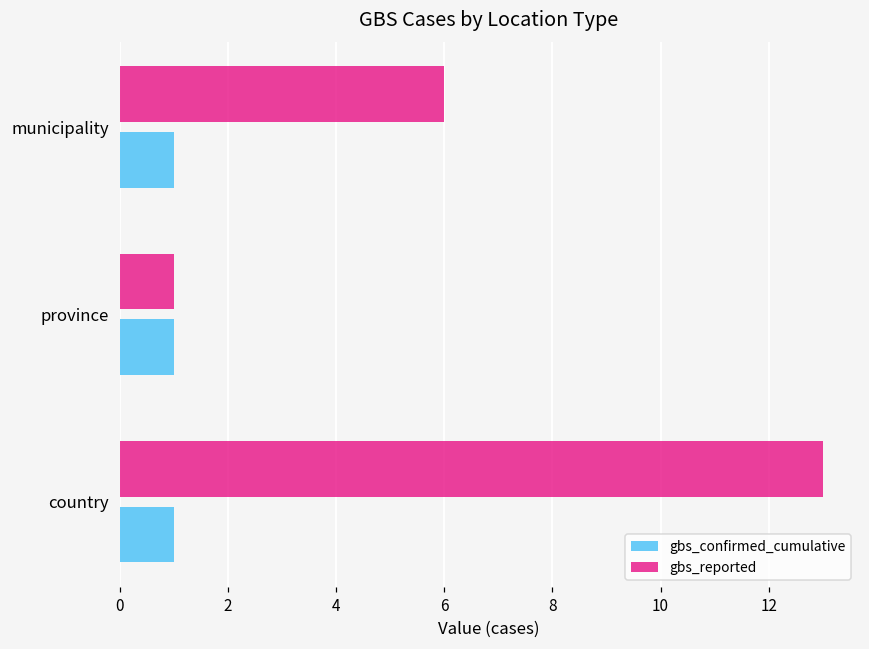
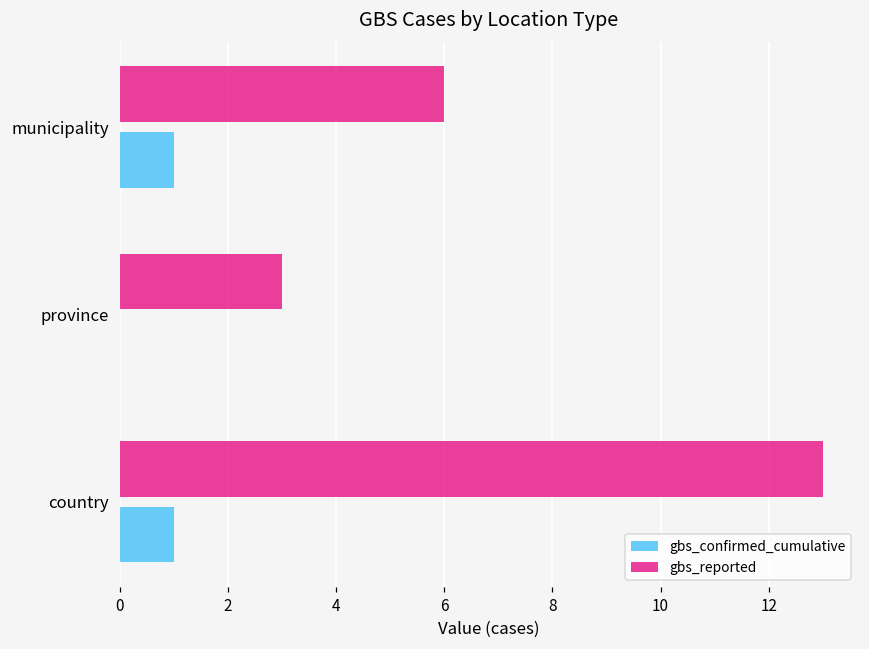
gbs_reported, province: 1 -> 3
gbs_confirmed_cumulative, province: 1 -> 0
